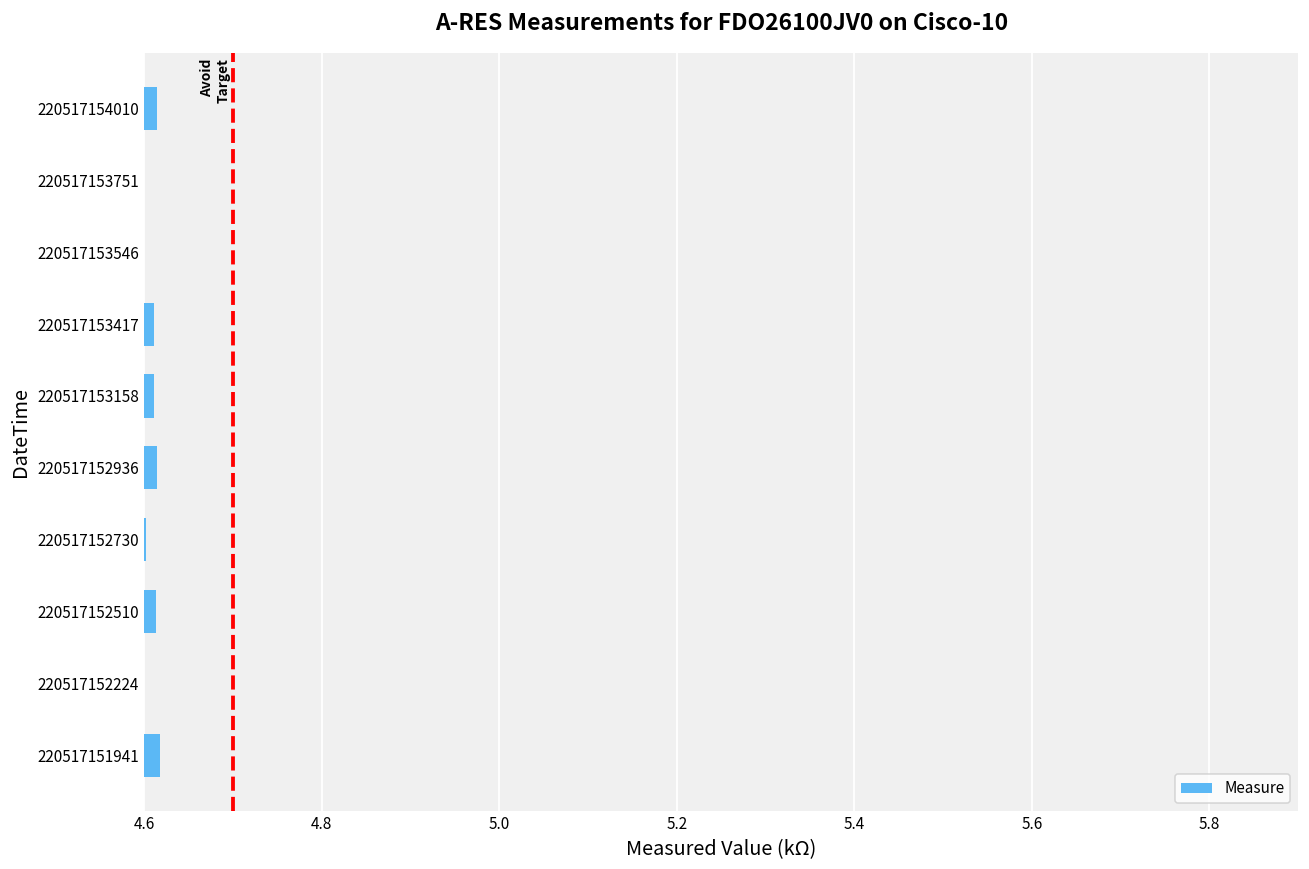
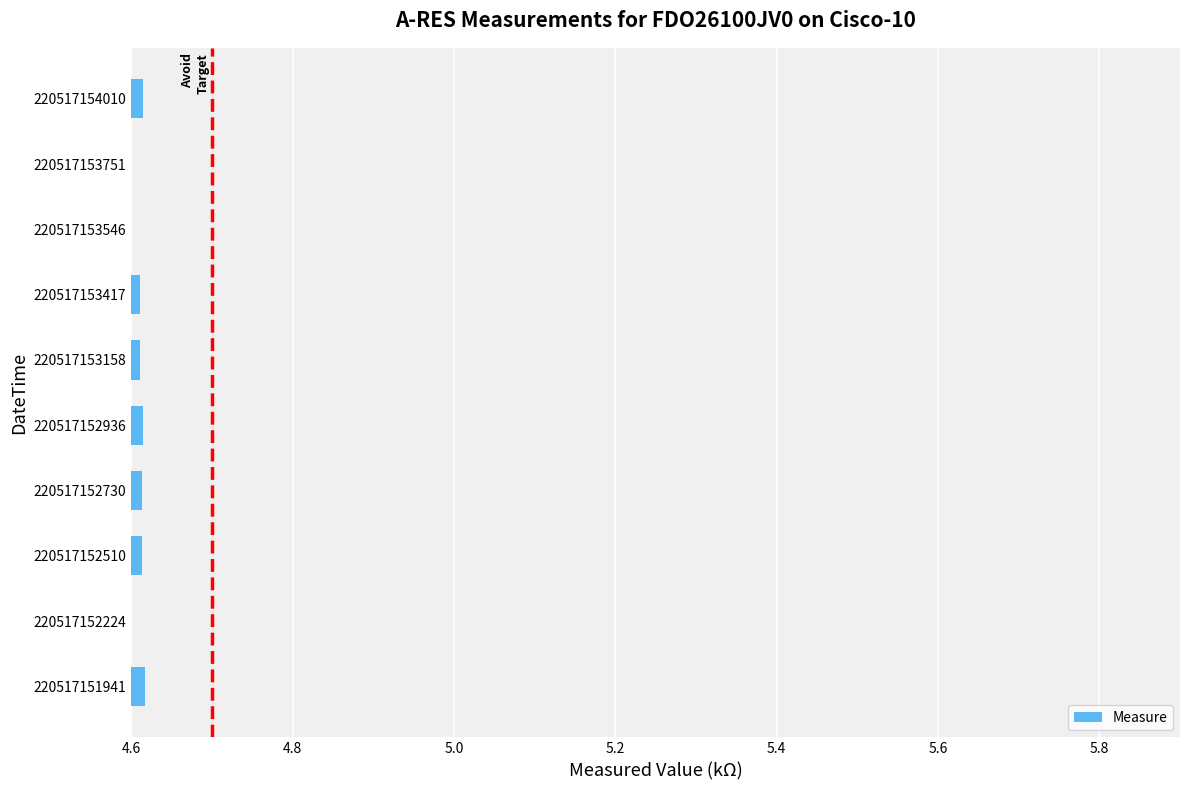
220517152730: 4.60 -> 4.61
